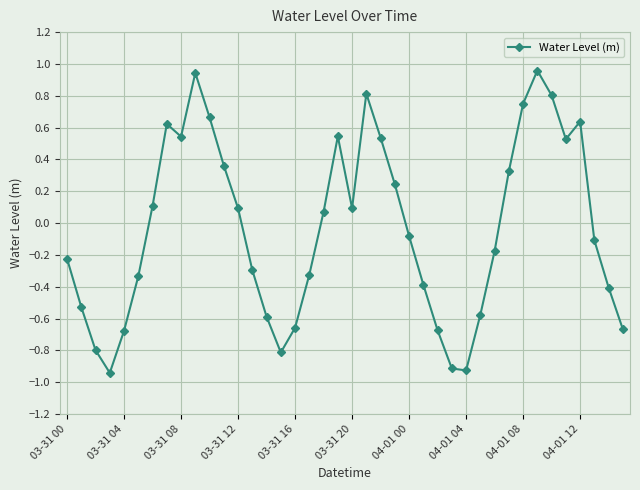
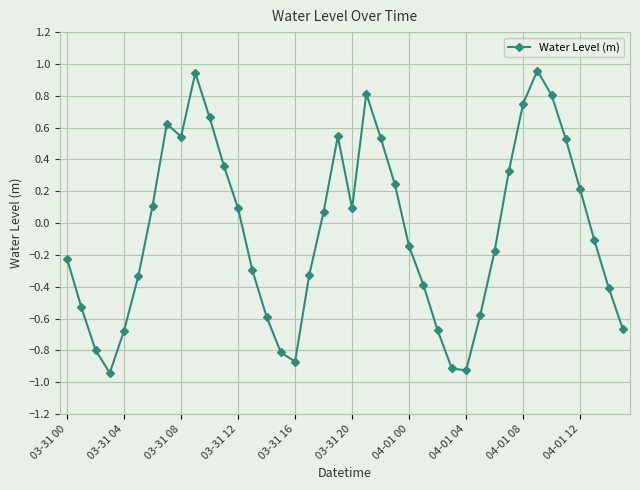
03-31 16: -0.66 -> -0.87
04-01 00: -0.08 -> -0.15
04-01 12: 0.64 -> 0.21
